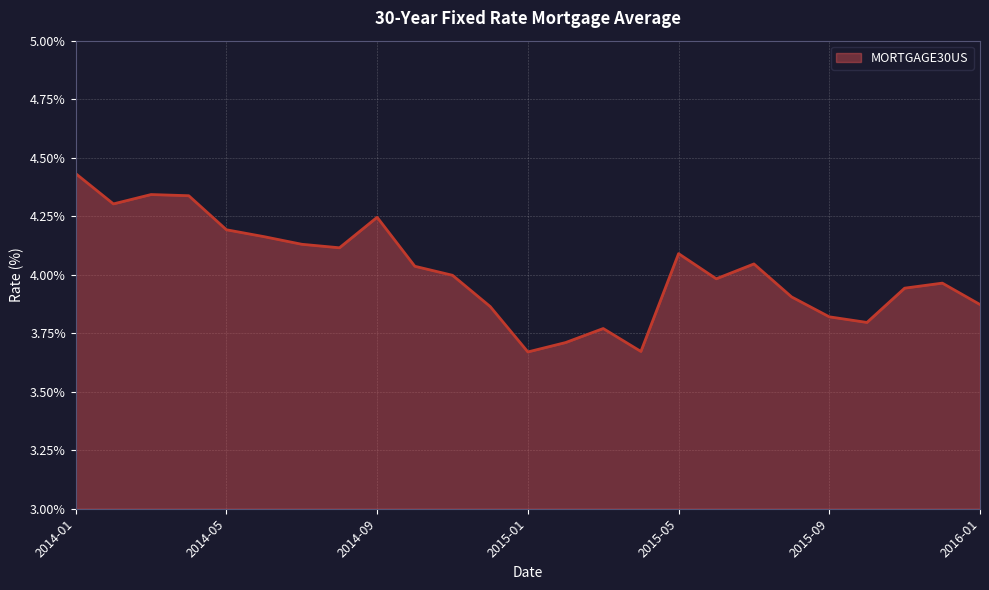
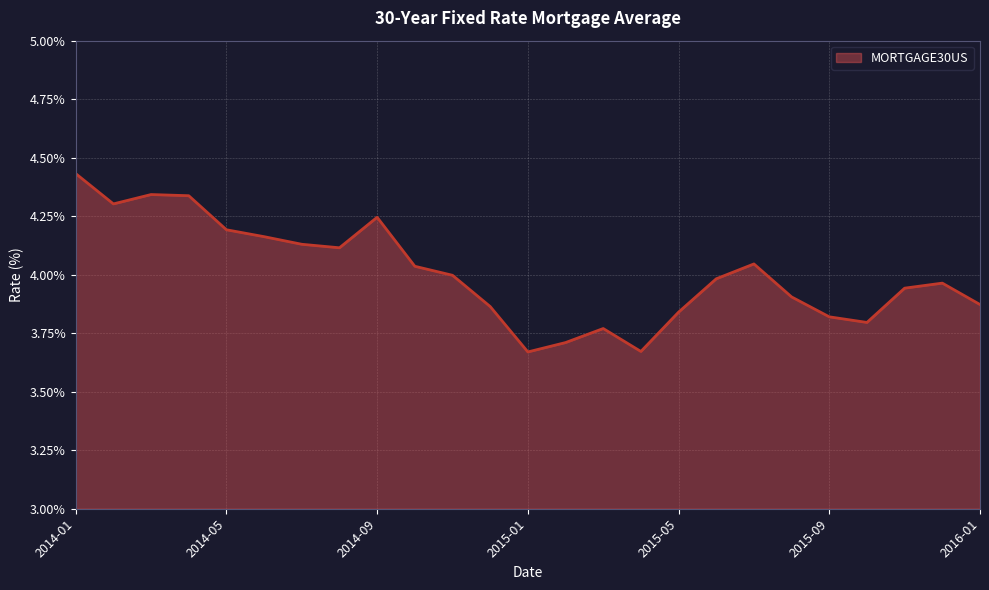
2015-05: 4.09% -> 3.84%
